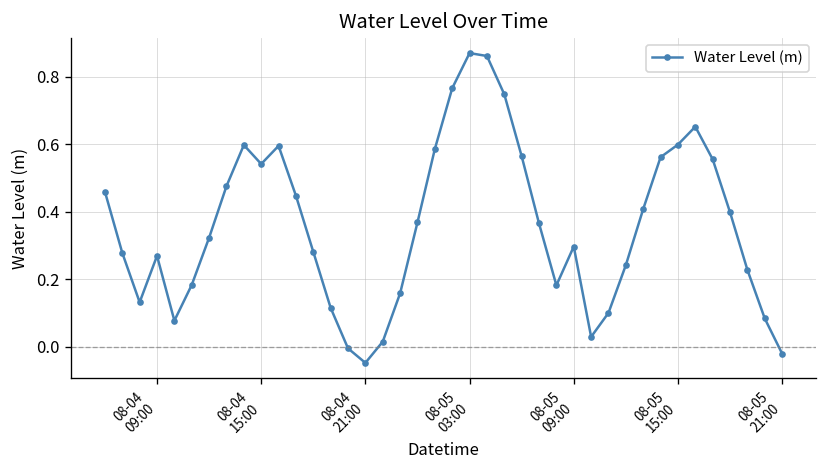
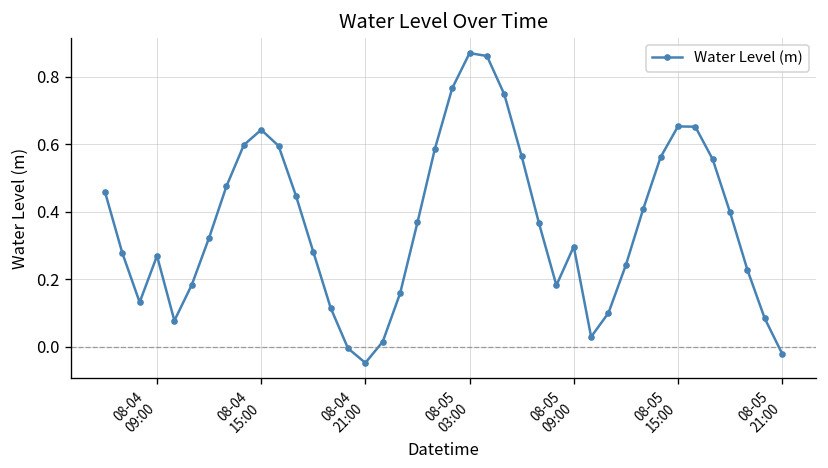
08-04 15:00: 0.54 -> 0.64
08-05 15:00: 0.60 -> 0.65
